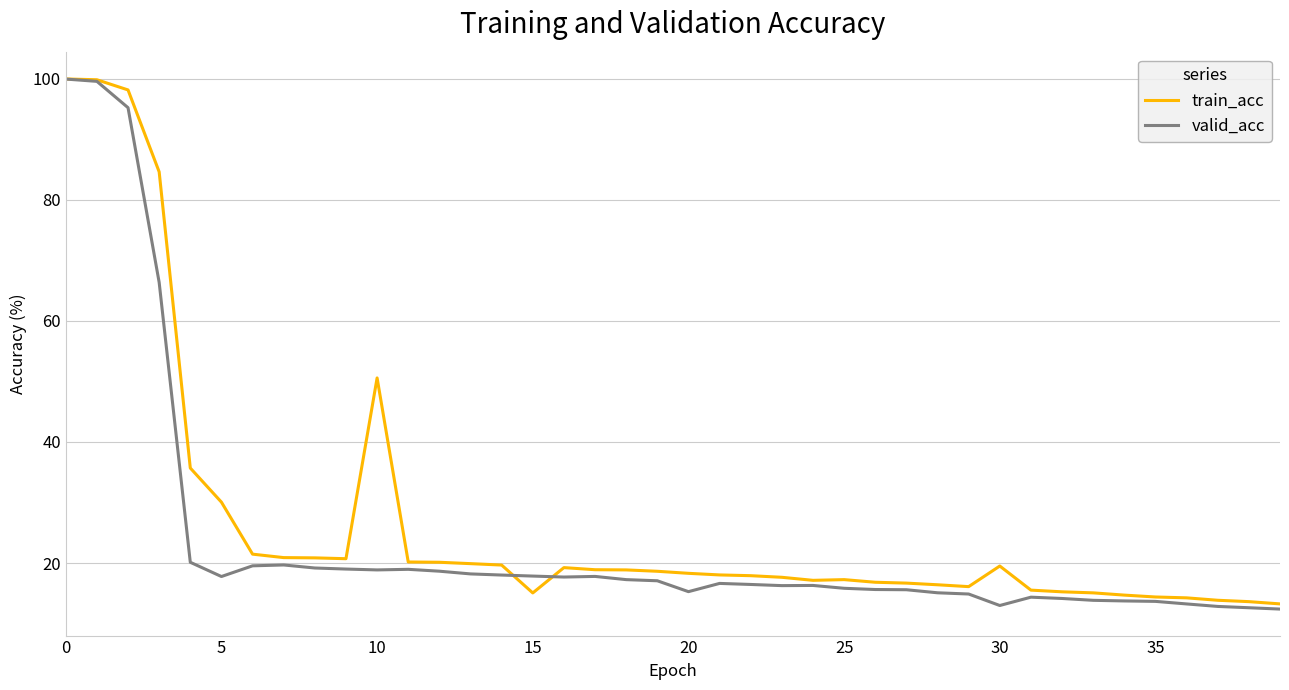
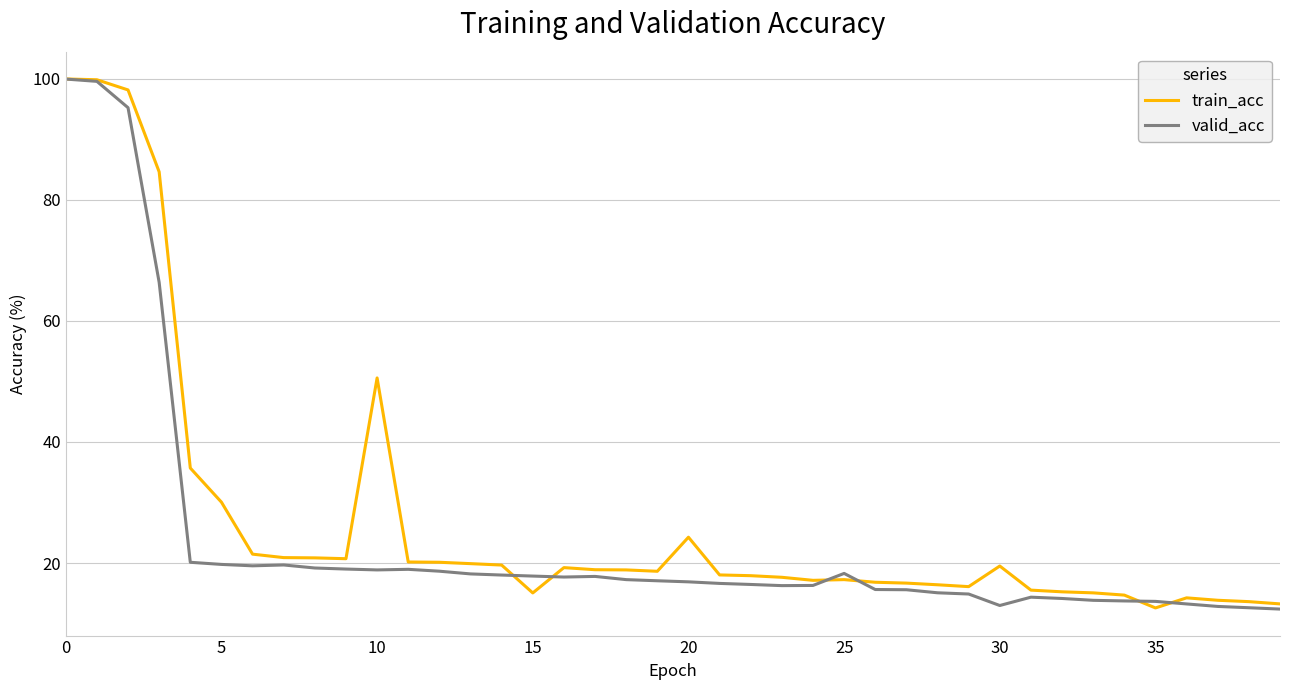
valid_acc, 5: 18 -> 20
train_acc, 20: 18 -> 24
valid_acc, 20: 15 -> 17
valid_acc, 25: 16 -> 18
train_acc, 35: 14 -> 13
